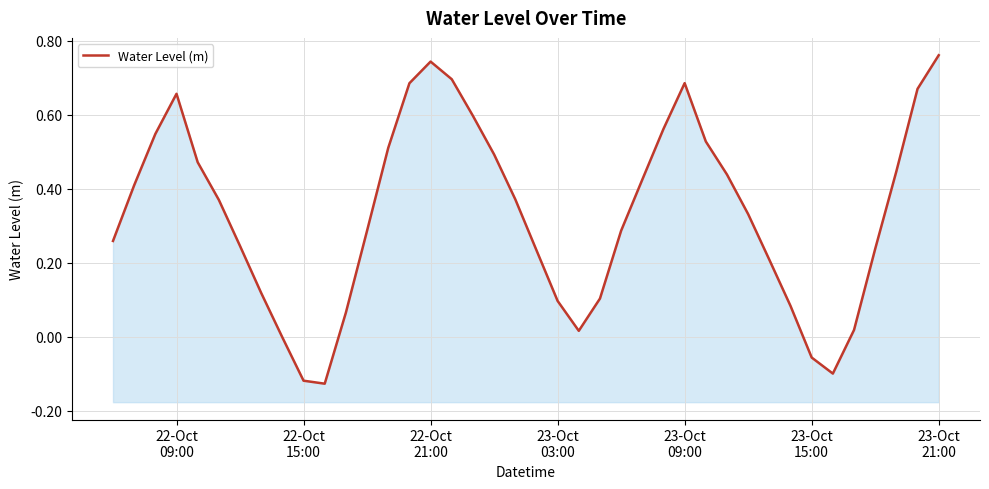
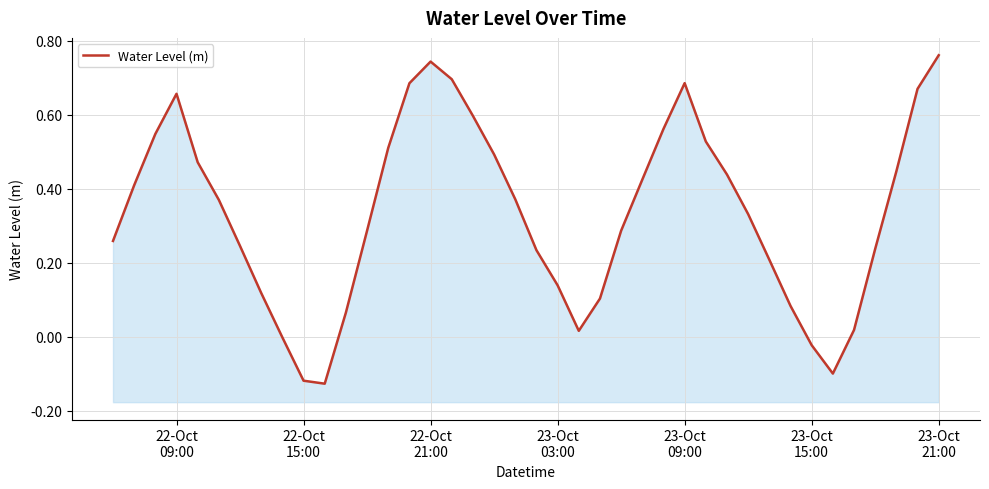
23-Oct 03:00: 0.10 -> 0.14
23-Oct 15:00: -0.06 -> -0.02
